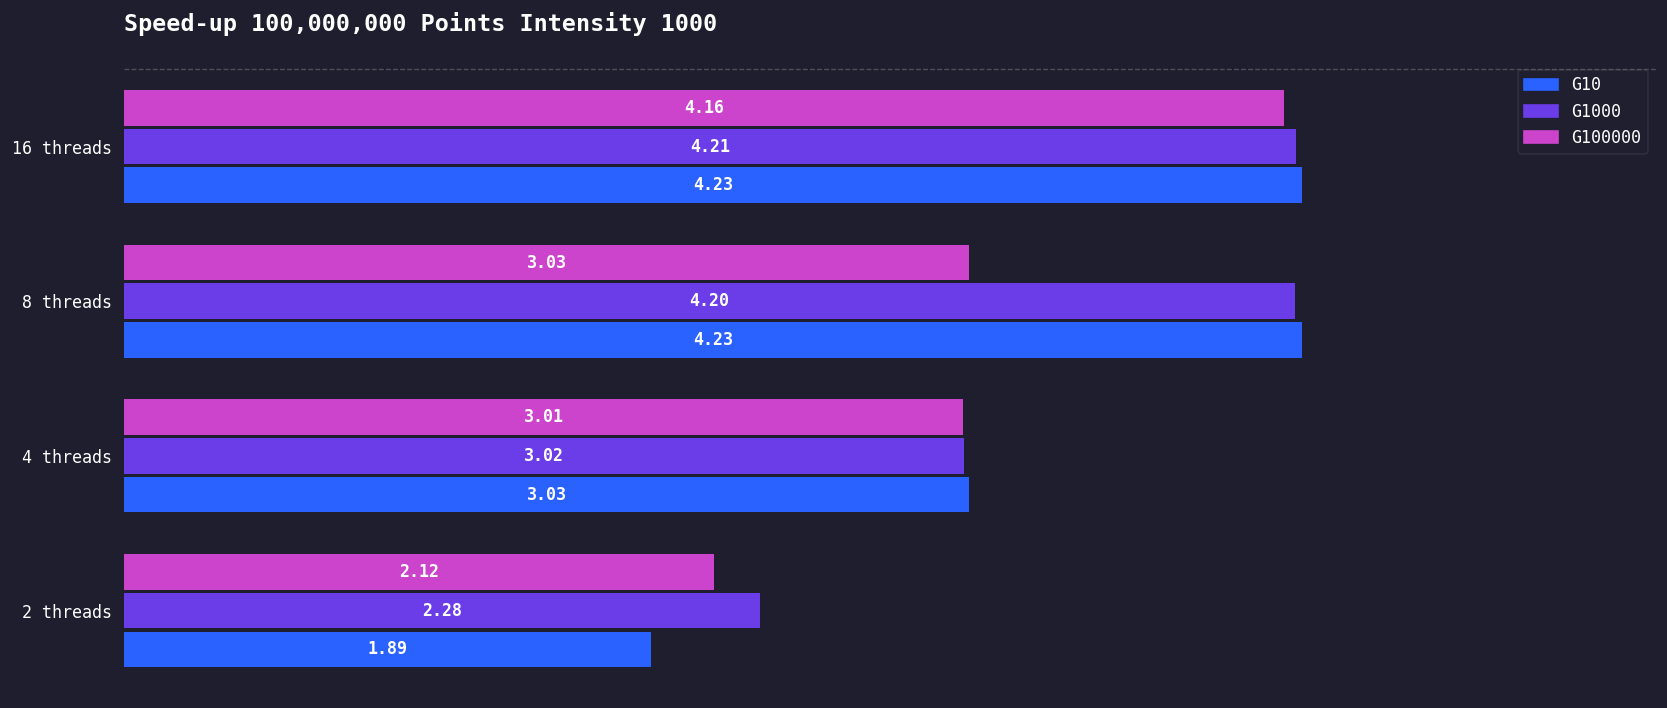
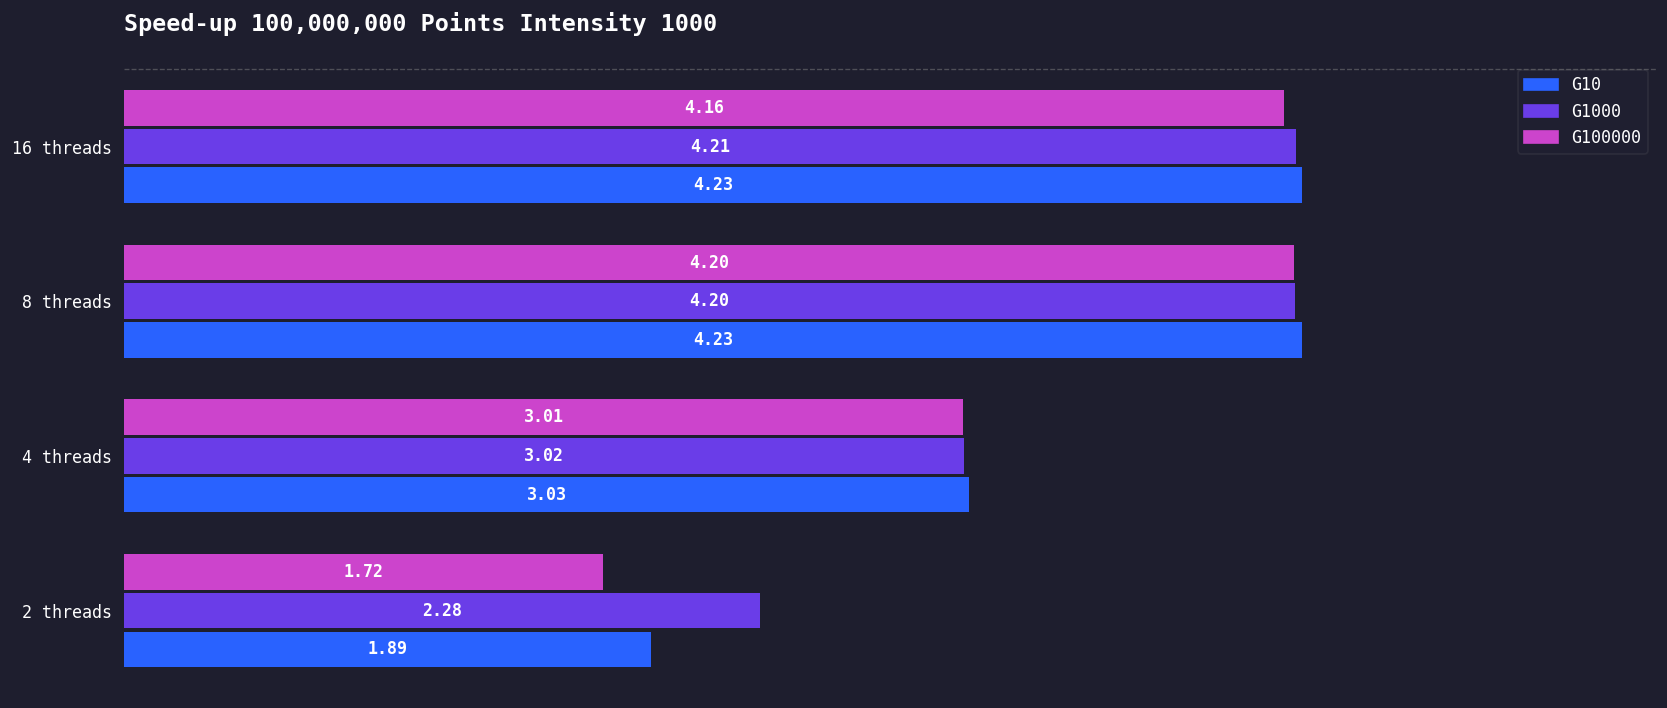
G100000, 8 threads: 3.03 -> 4.20
G100000, 2 threads: 2.12 -> 1.72
